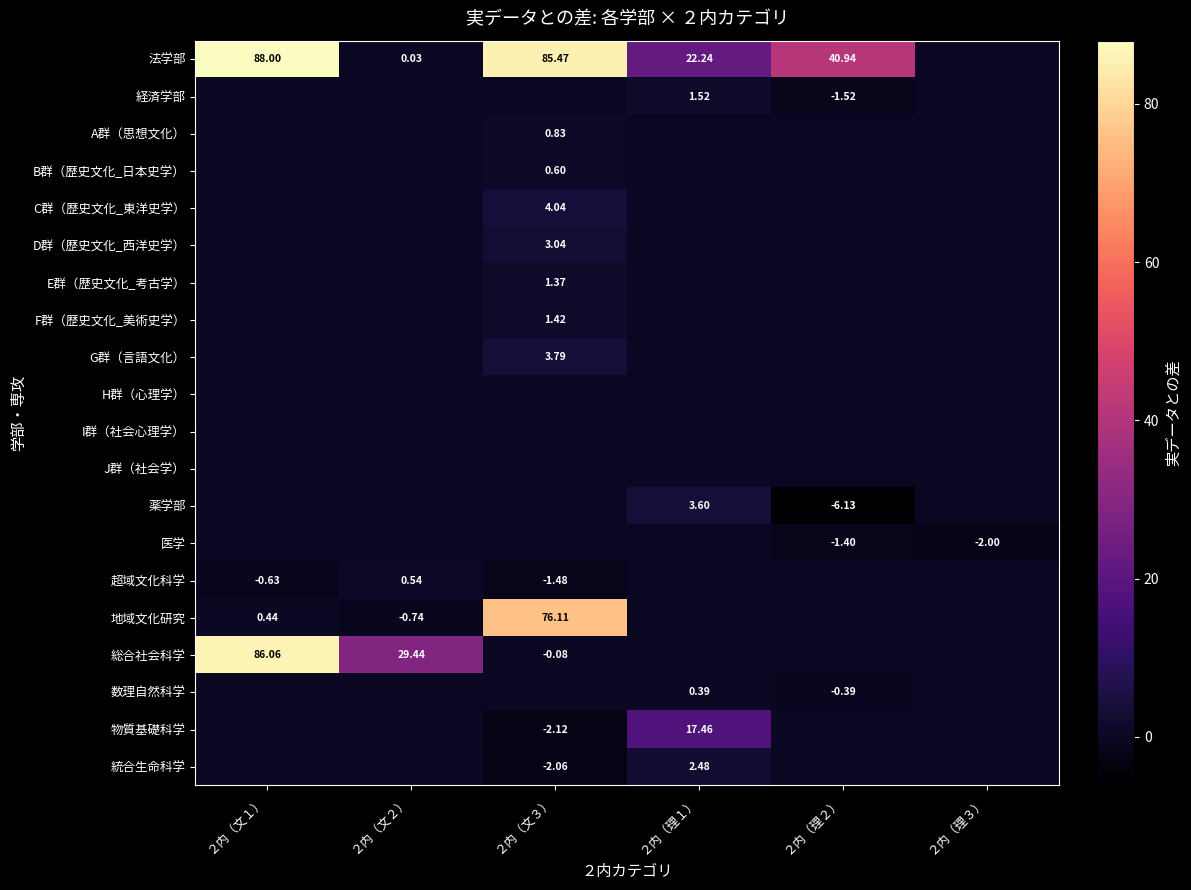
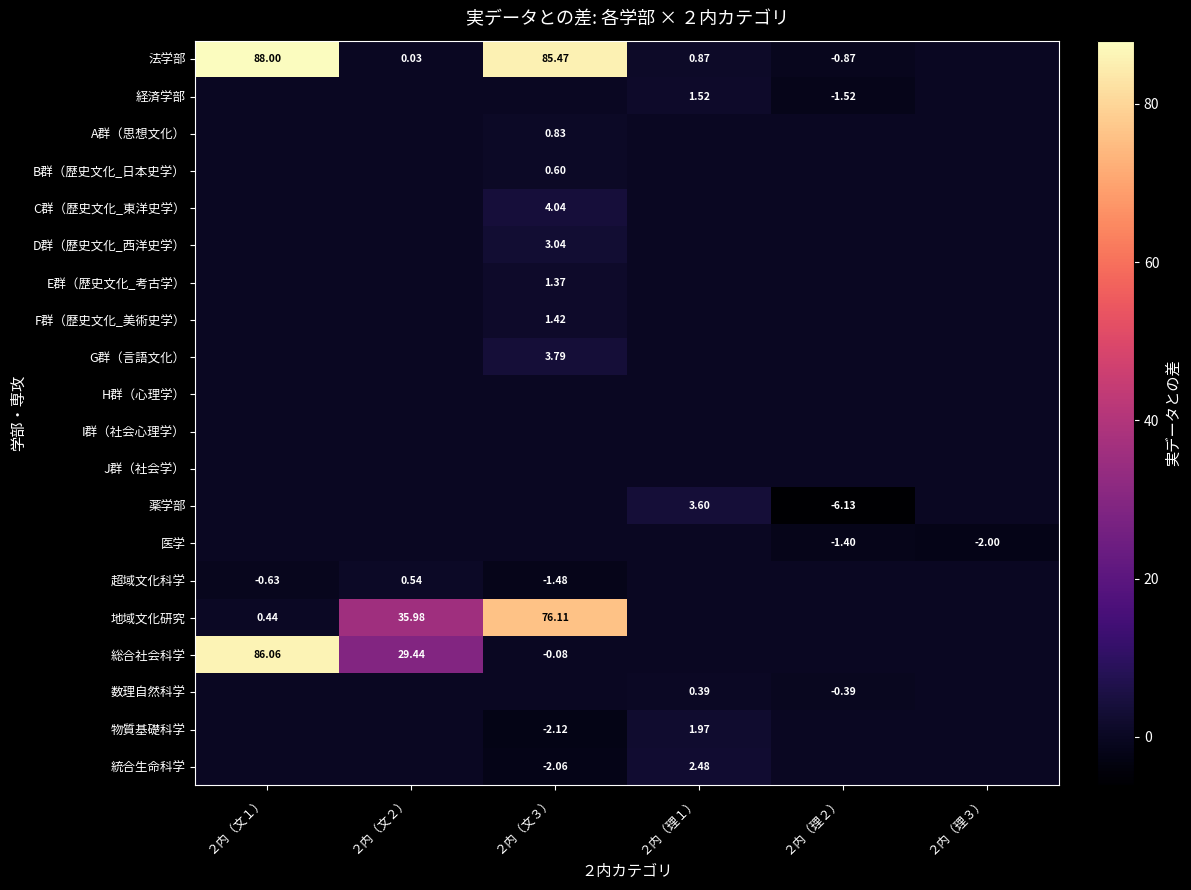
法学部, ２内（理１）: 22.24 -> 0.87
法学部, ２内（理２）: 40.94 -> -0.87
地域文化研究, ２内（文２）: -0.74 -> 35.98
物質基礎科学, ２内（理１）: 17.46 -> 1.97
